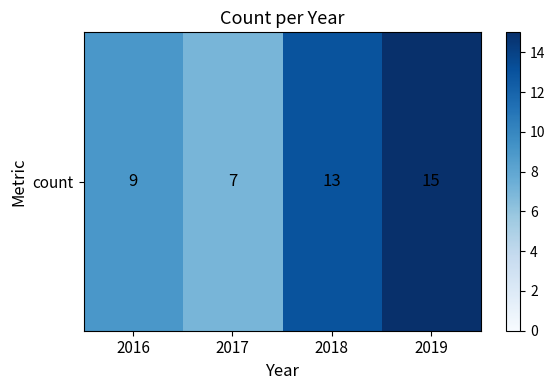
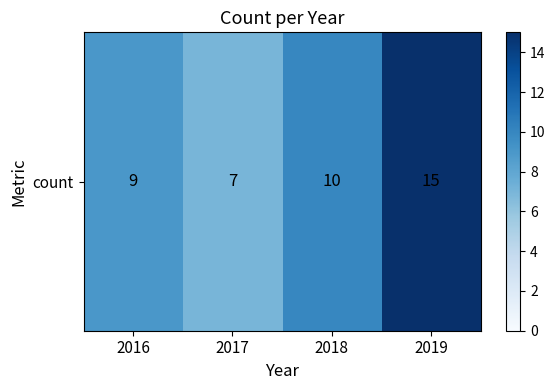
count, 2018: 13 -> 10
